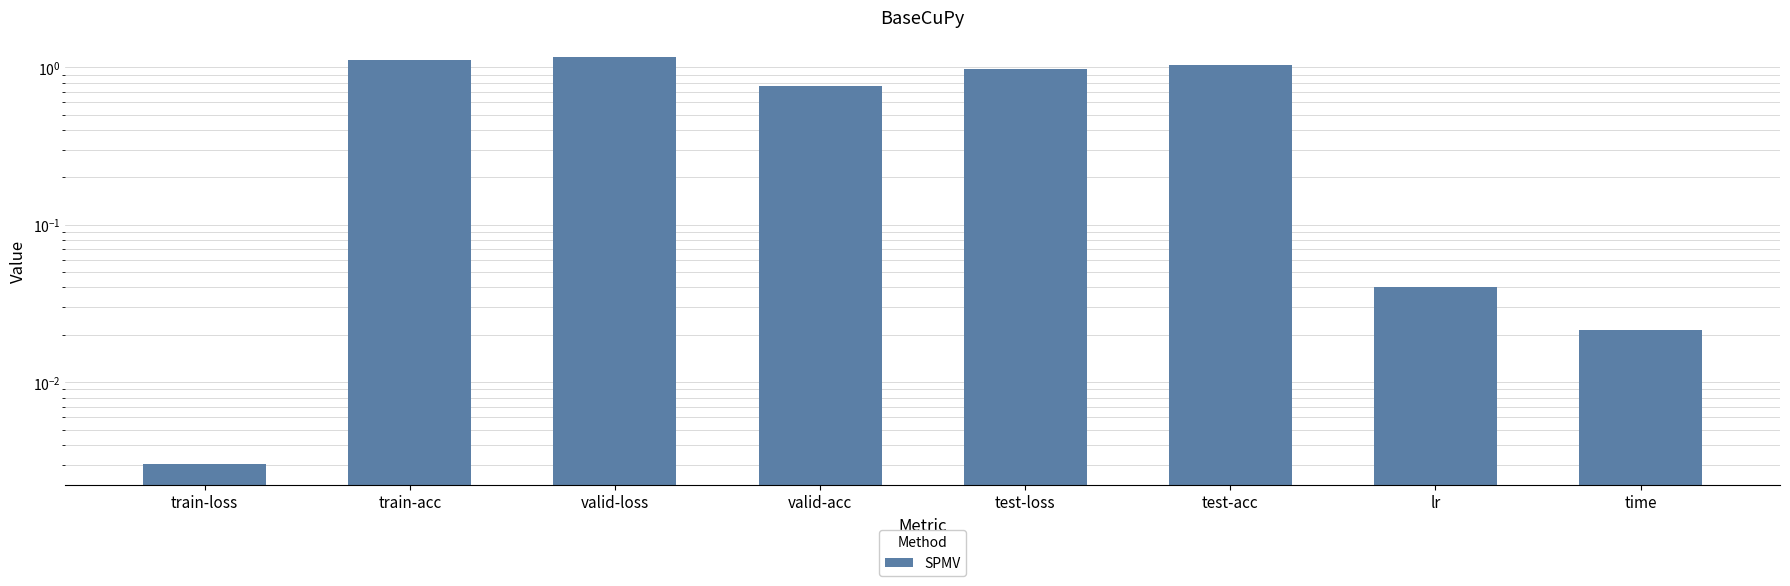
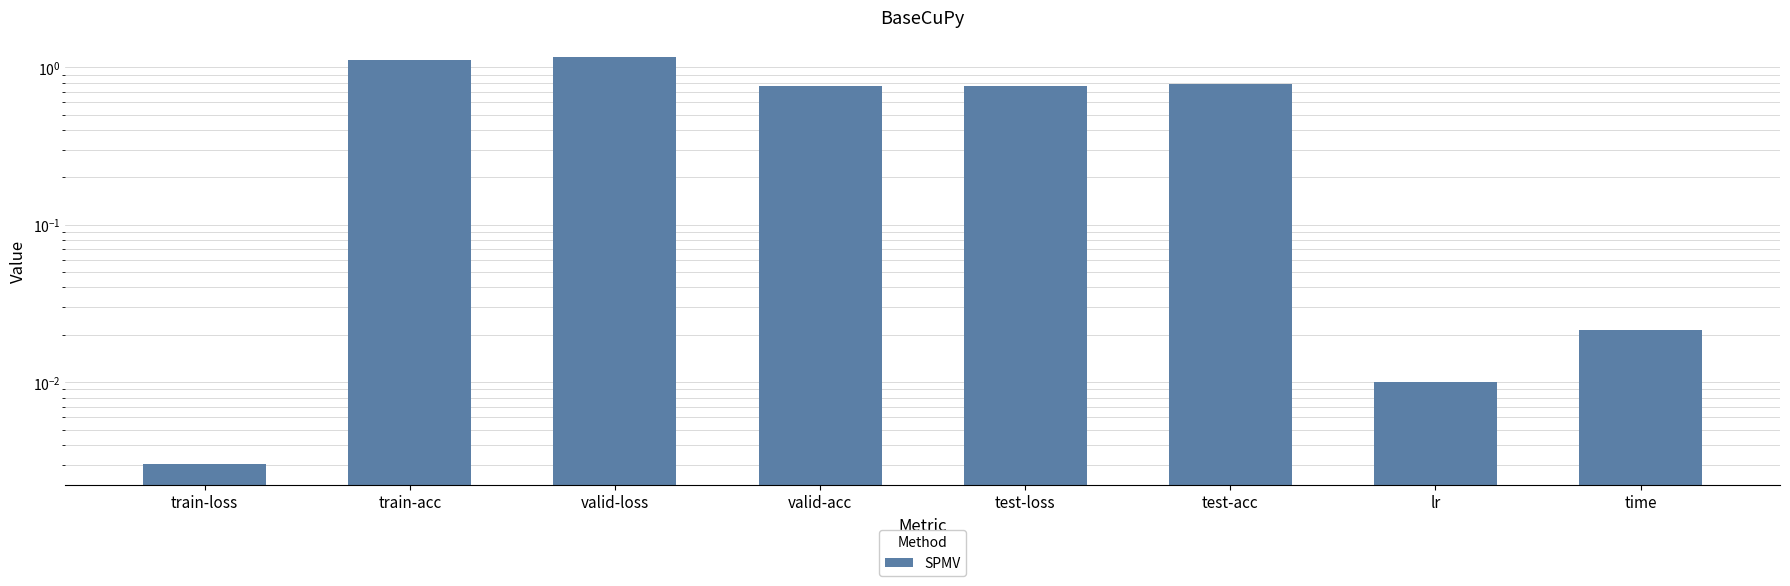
test-loss: 1.0 -> 0.8
test-acc: 1.0 -> 0.8
lr: 0.04 -> 0.01
